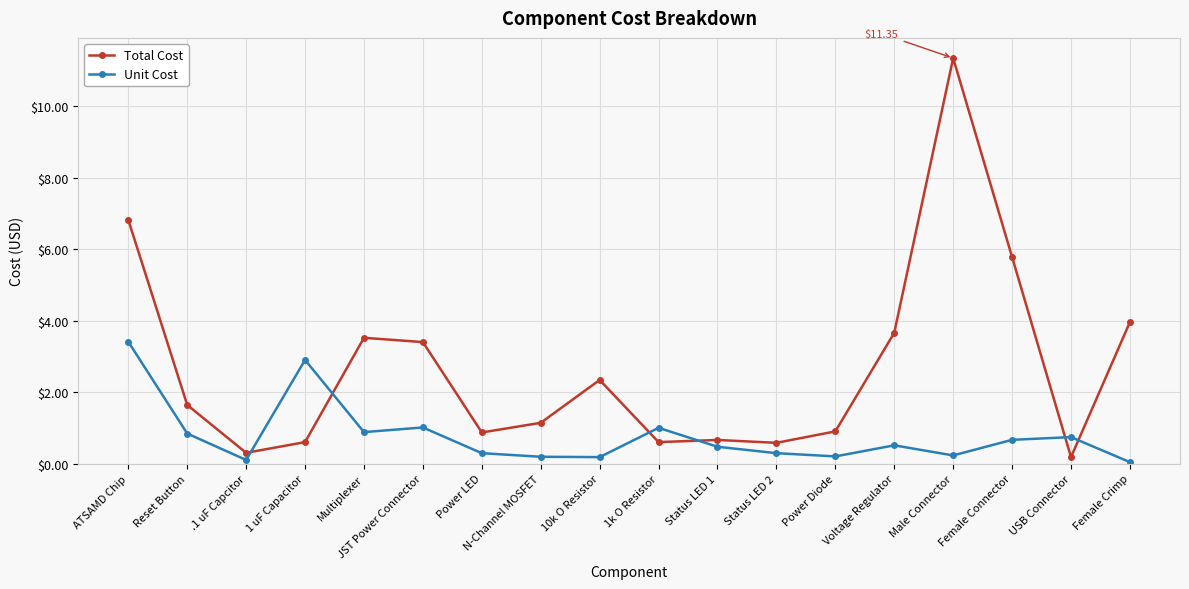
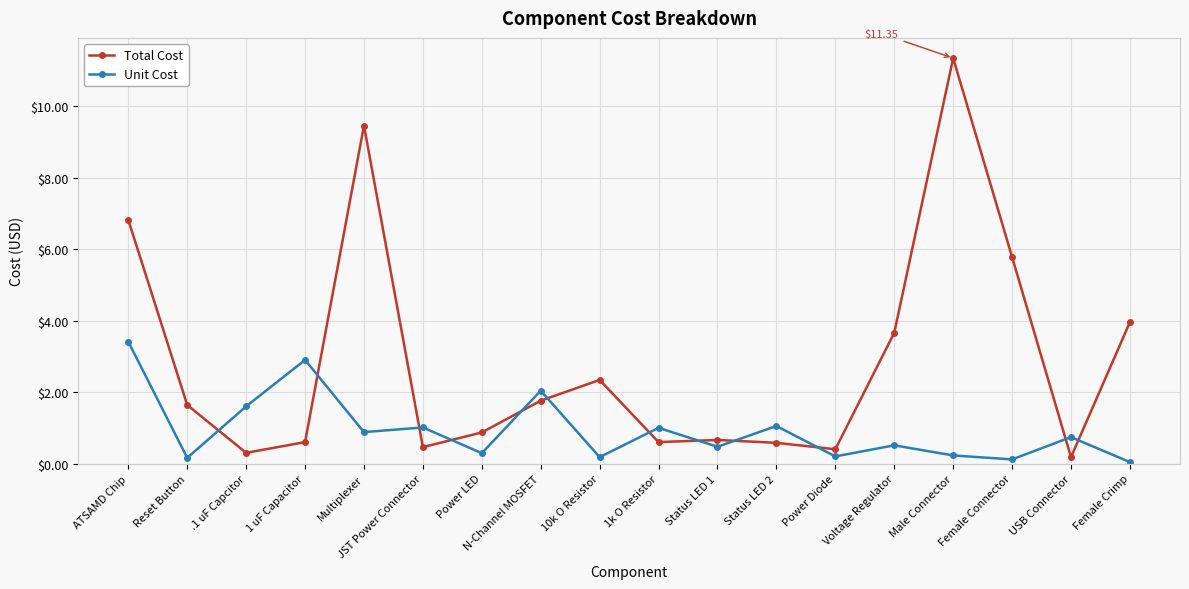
Unit Cost, Reset Button: $0.8 -> $0.2
Unit Cost, .1 uF Capcitor: $0.1 -> $1.6
Total Cost, Multiplexer: $3.5 -> $9.5
Total Cost, JST Power Connector: $3.4 -> $0.5
Total Cost, N-Channel MOSFET: $1.1 -> $1.8
Unit Cost, N-Channel MOSFET: $0.2 -> $2.0
Unit Cost, Status LED 2: $0.3 -> $1.1
Total Cost, Power Diode: $0.9 -> $0.4
Unit Cost, Female Connector: $0.7 -> $0.1
